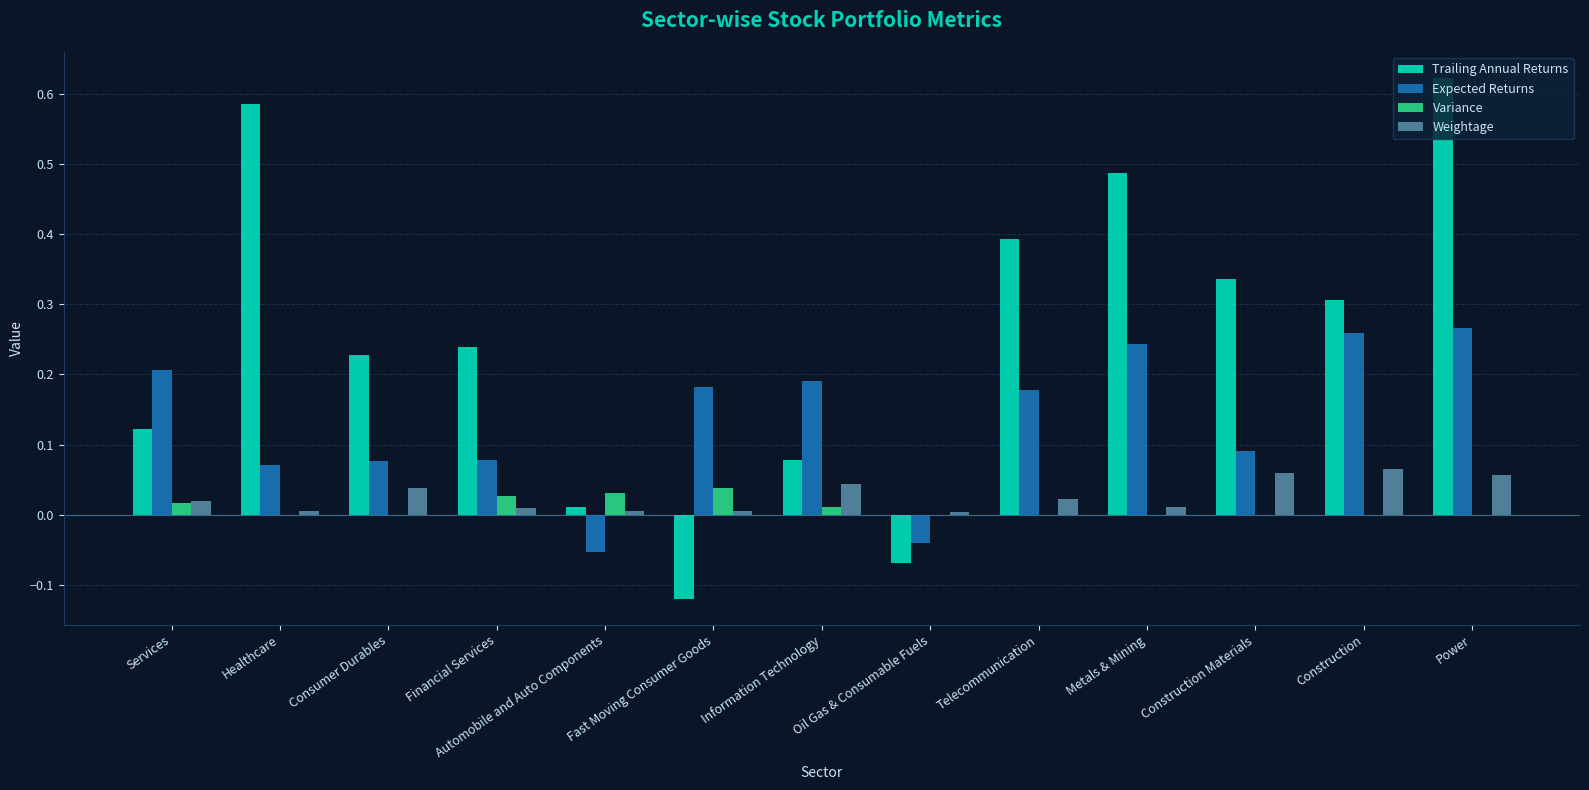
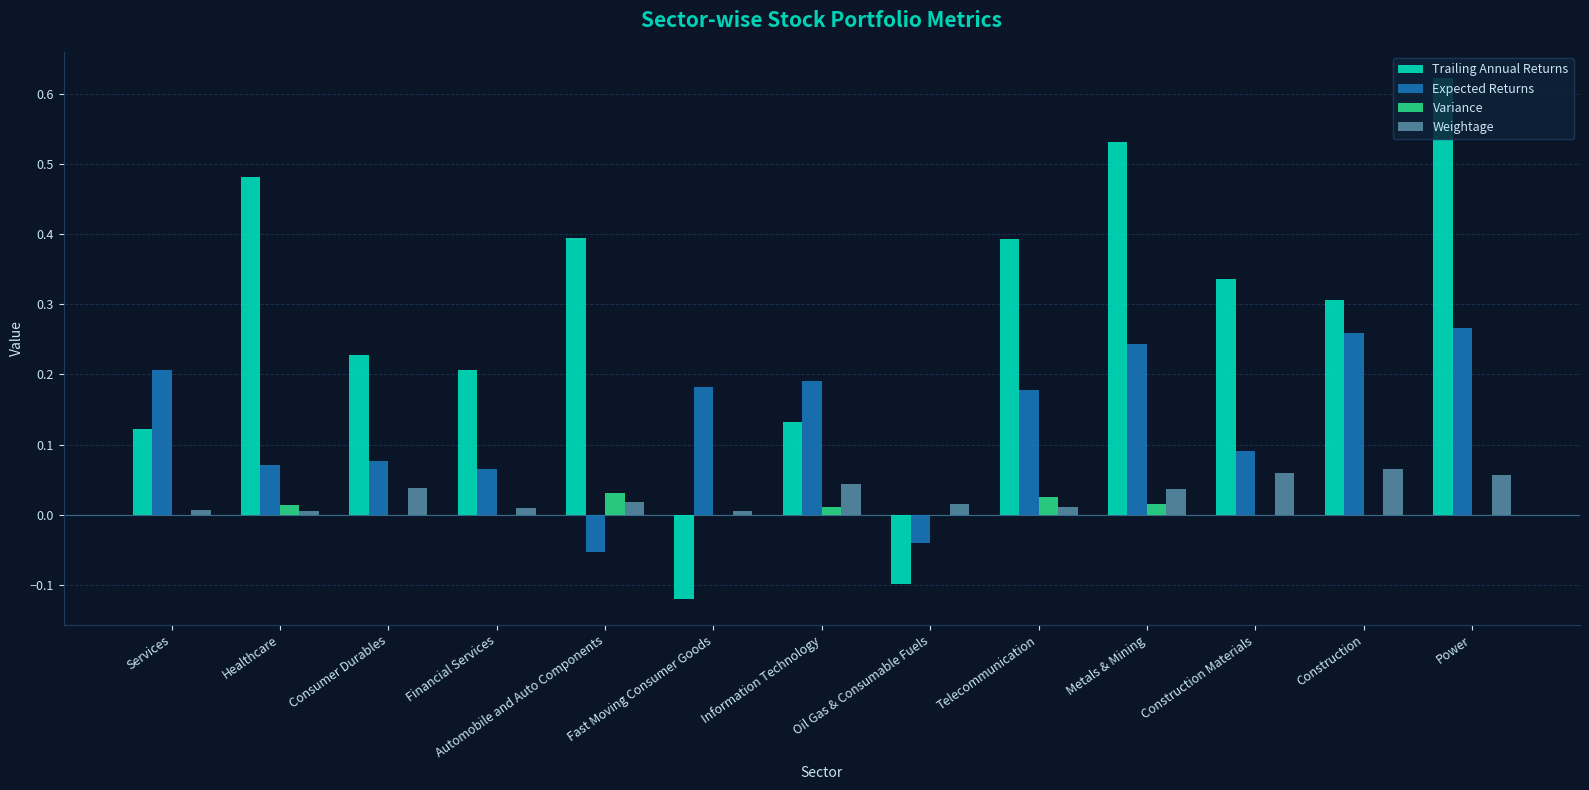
Variance, Services: 0.02 -> 0.00
Weightage, Services: 0.02 -> 0.01
Trailing Annual Returns, Healthcare: 0.58 -> 0.48
Variance, Healthcare: 0.00 -> 0.01
Trailing Annual Returns, Financial Services: 0.24 -> 0.21
Expected Returns, Financial Services: 0.08 -> 0.06
Variance, Financial Services: 0.03 -> 0.00
Trailing Annual Returns, Automobile and Auto Components: 0.01 -> 0.39
Weightage, Automobile and Auto Components: 0.01 -> 0.02
Variance, Fast Moving Consumer Goods: 0.04 -> 0.00
Trailing Annual Returns, Information Technology: 0.08 -> 0.13
Trailing Annual Returns, Oil Gas & Consumable Fuels: -0.07 -> -0.10
Weightage, Oil Gas & Consumable Fuels: 0.00 -> 0.02
Variance, Telecommunication: 0.00 -> 0.03
Weightage, Telecommunication: 0.02 -> 0.01
Trailing Annual Returns, Metals & Mining: 0.49 -> 0.53
Variance, Metals & Mining: 0.00 -> 0.02
Weightage, Metals & Mining: 0.01 -> 0.04
